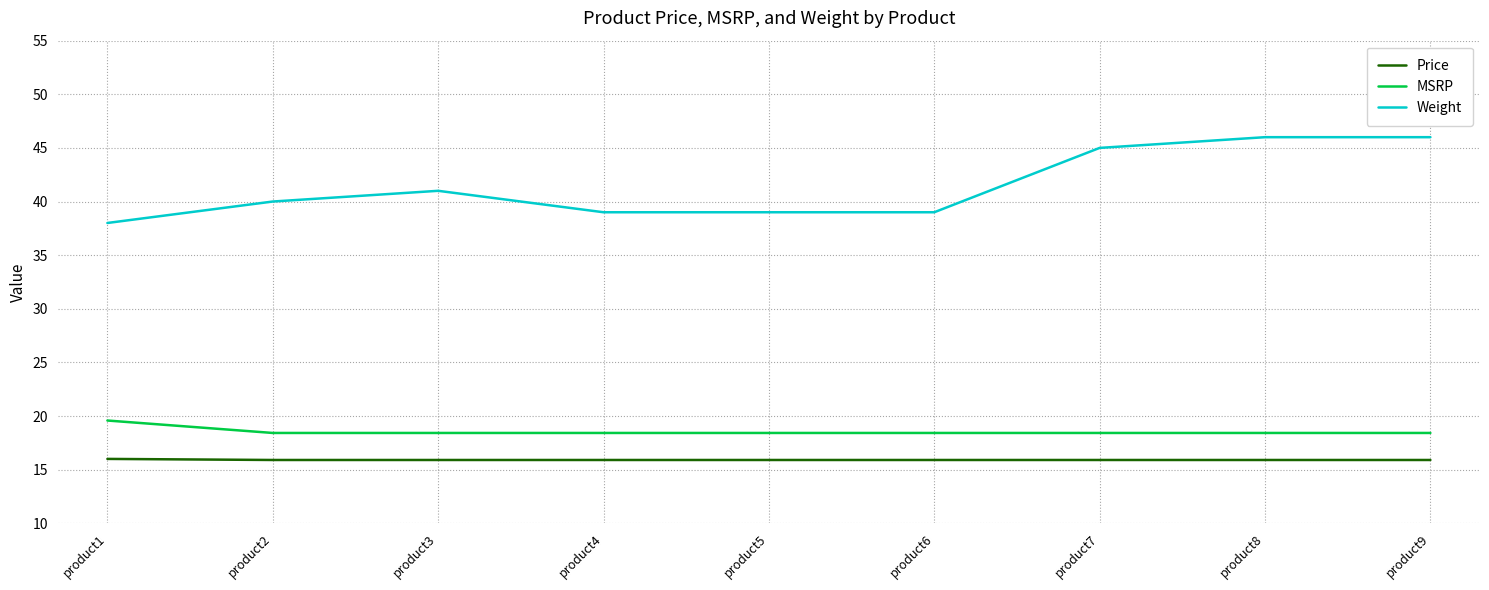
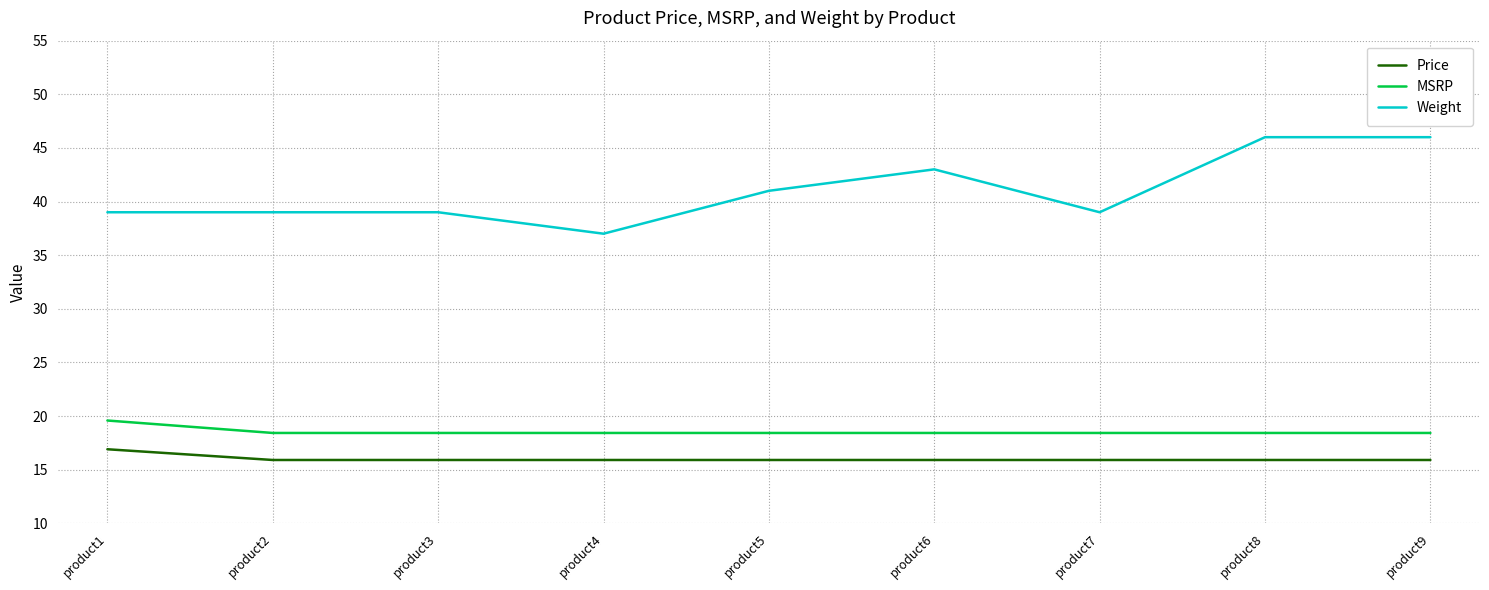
Price, product1: 16.0 -> 16.9
Weight, product1: 38 -> 39
Weight, product2: 40 -> 39
Weight, product3: 41 -> 39
Weight, product4: 39 -> 37
Weight, product5: 39 -> 41
Weight, product6: 39 -> 43
Weight, product7: 45 -> 39
